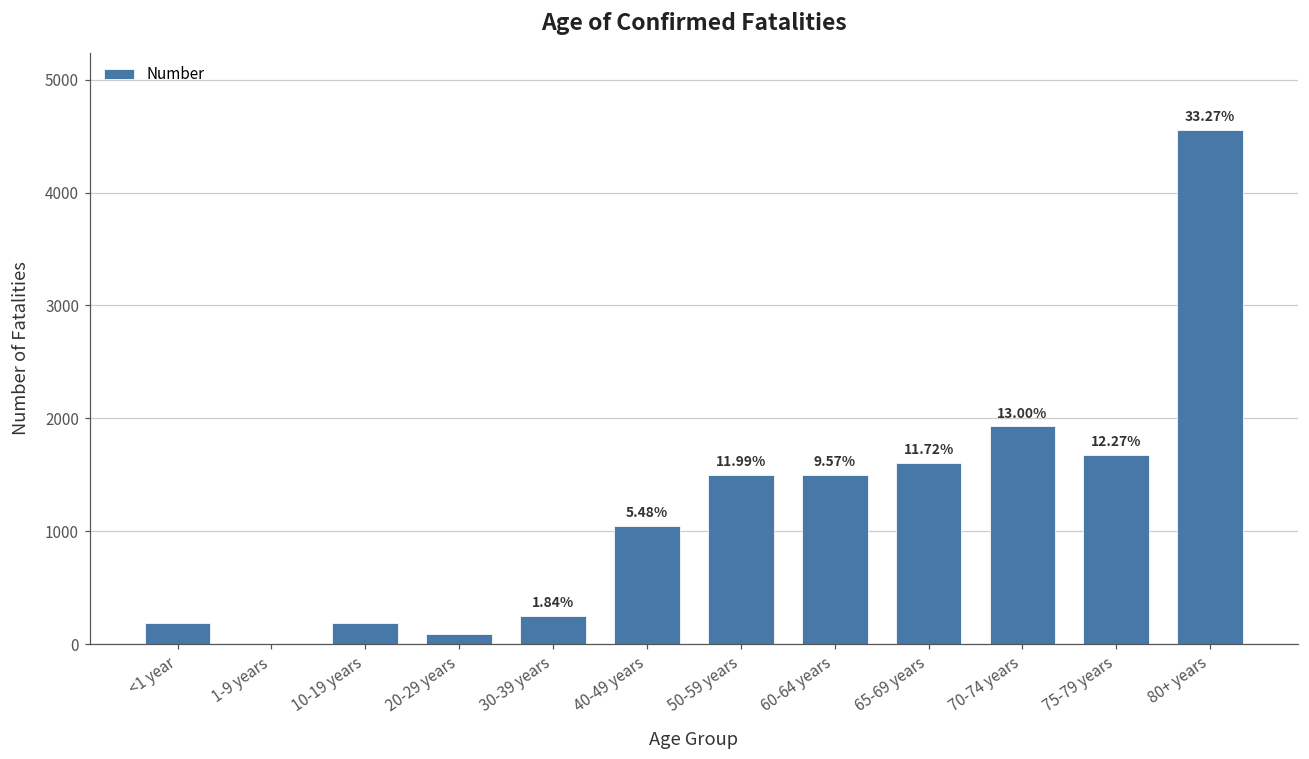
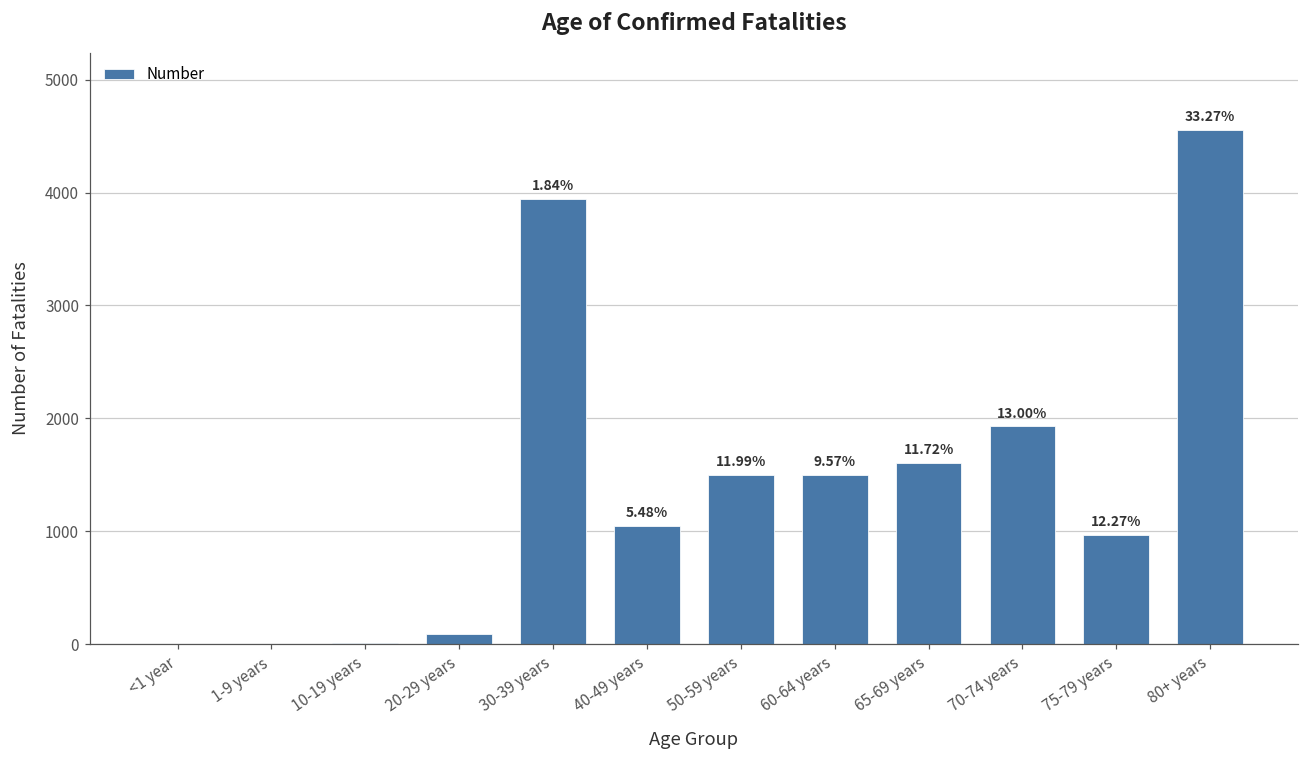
<1 year: 190 -> 0
10-19 years: 190 -> 20
30-39 years: 250 -> 3950
75-79 years: 1680 -> 970
